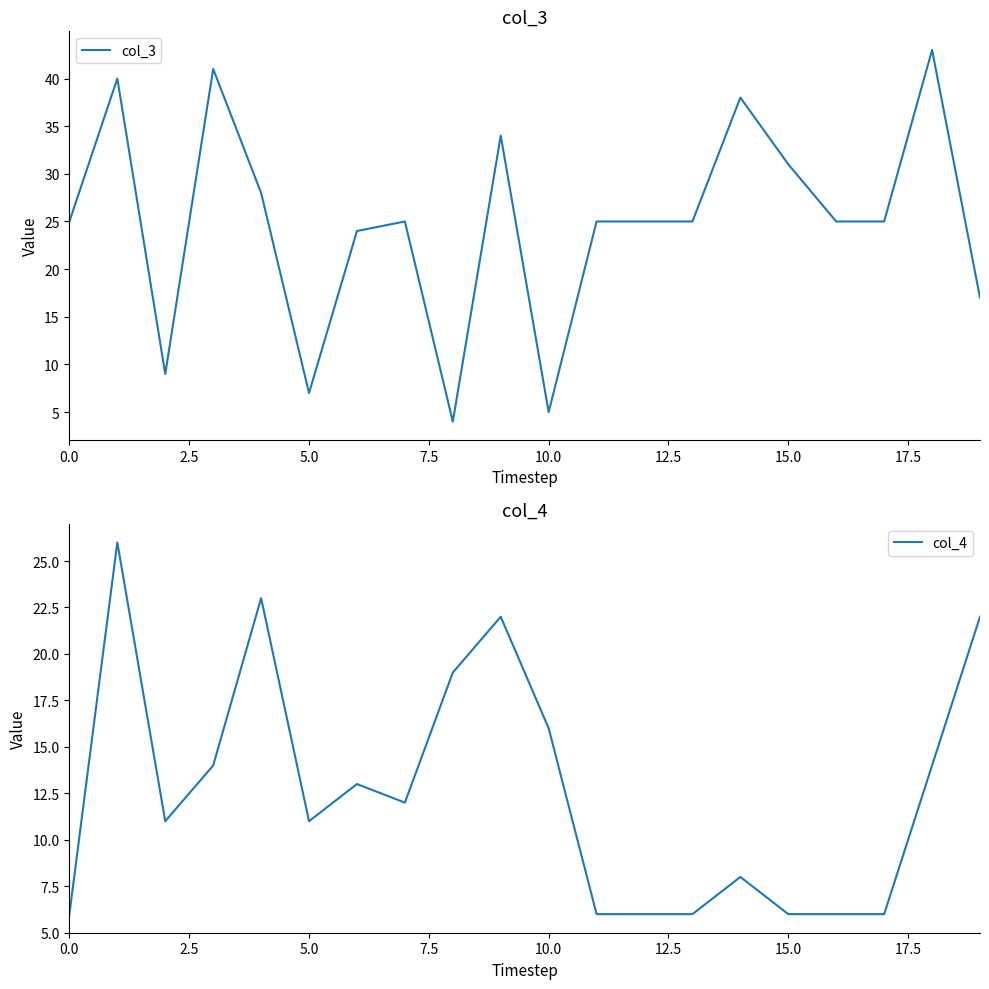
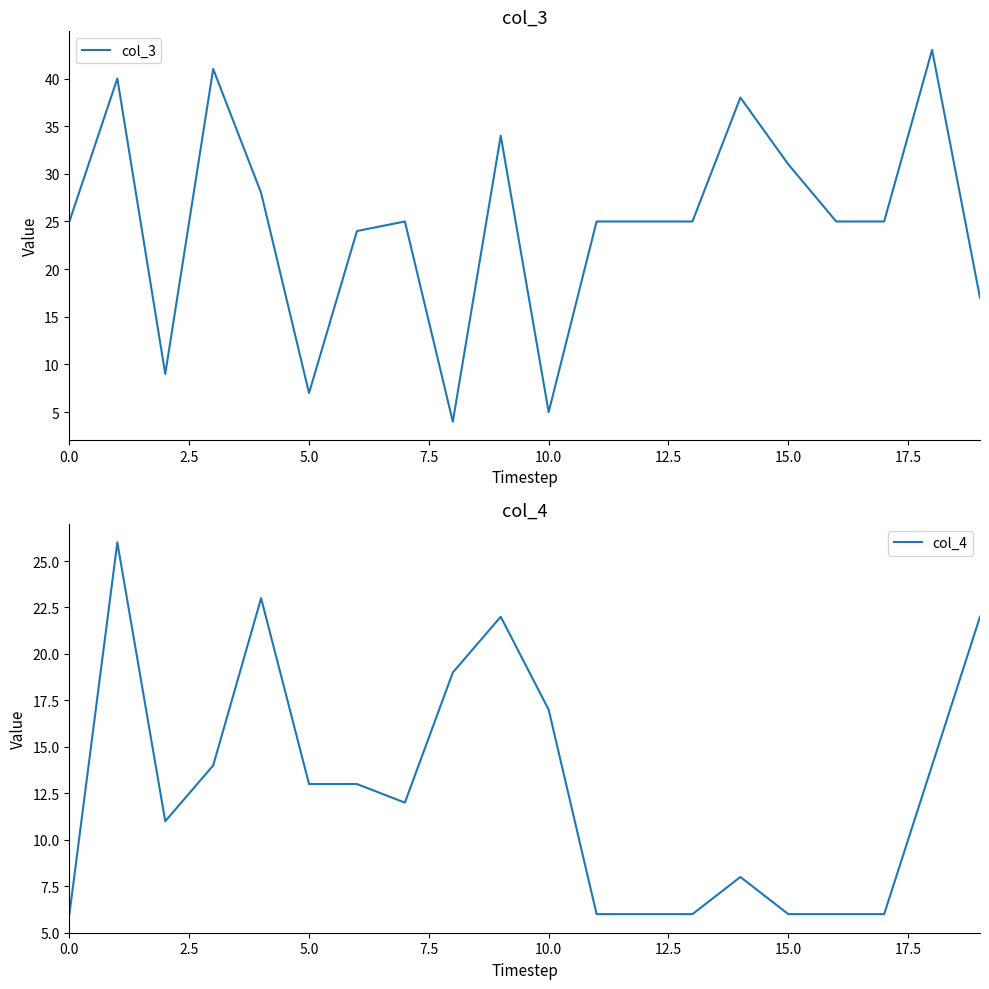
col_4, 5.0: 11 -> 13
col_4, 10.0: 16 -> 17
